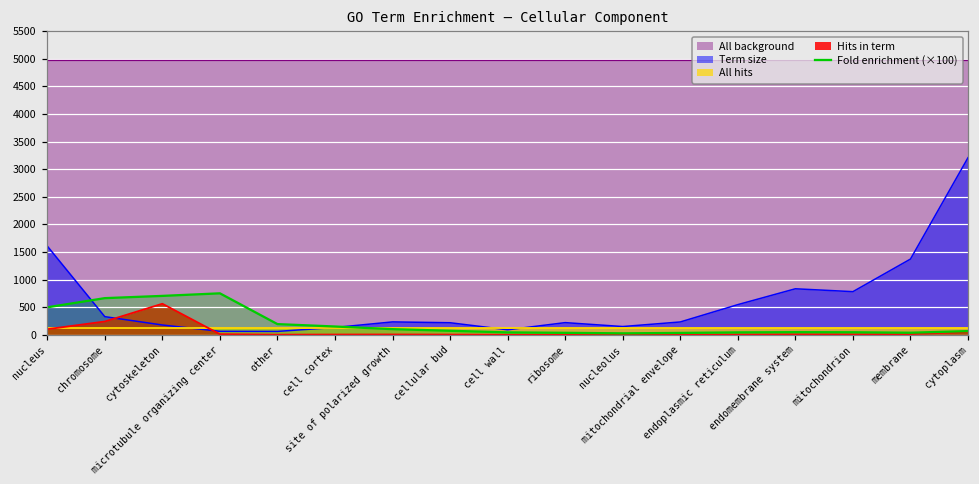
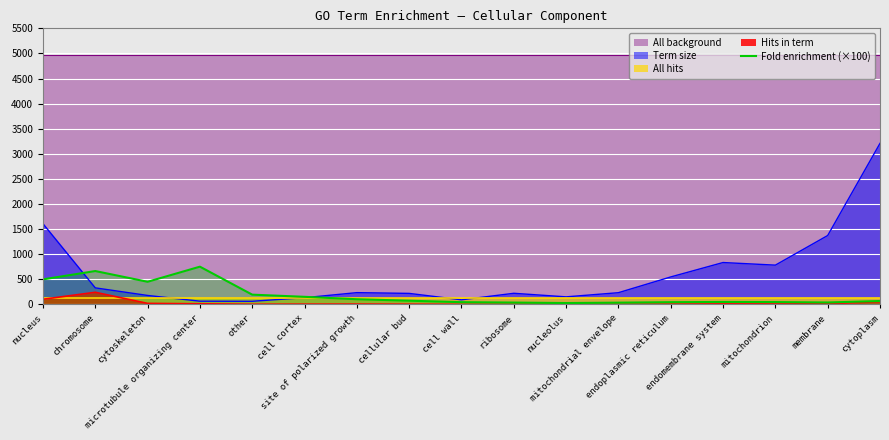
Hits in term, cytoskeleton: 600 -> 0
Fold enrichment (×100), cytoskeleton: 700 -> 500
